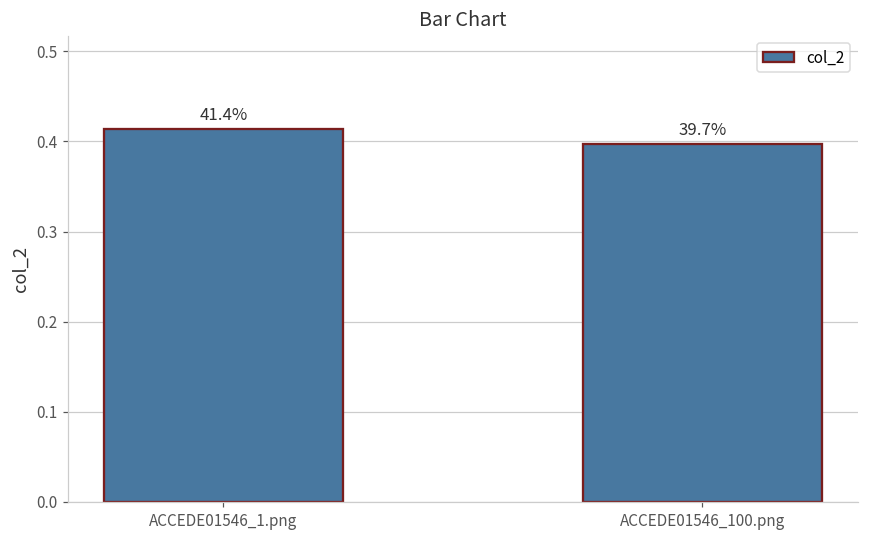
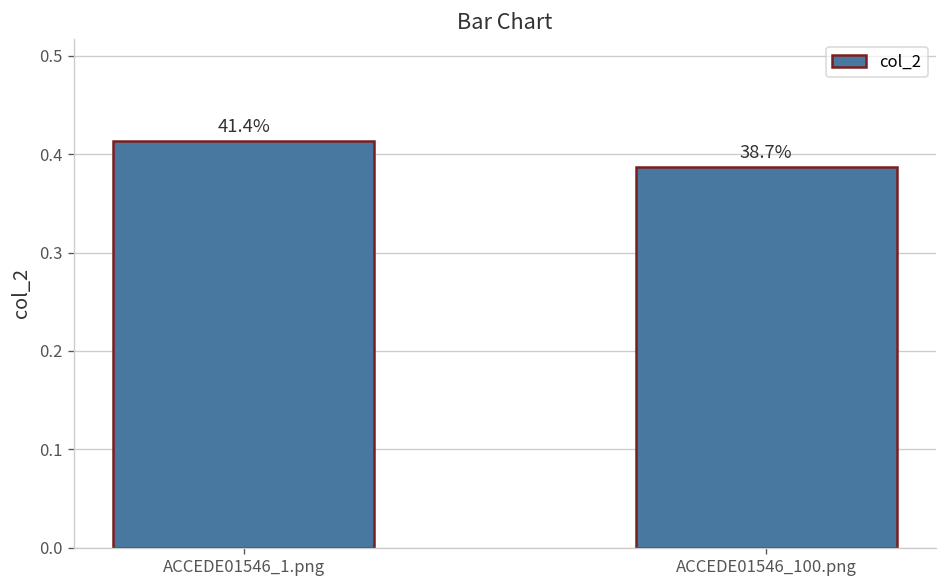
ACCEDE01546_100.png: 39.7% -> 38.7%
